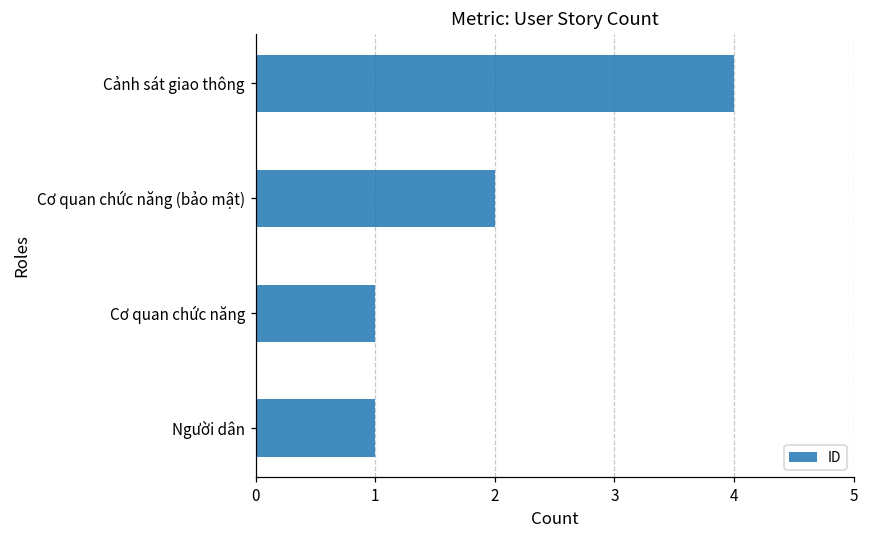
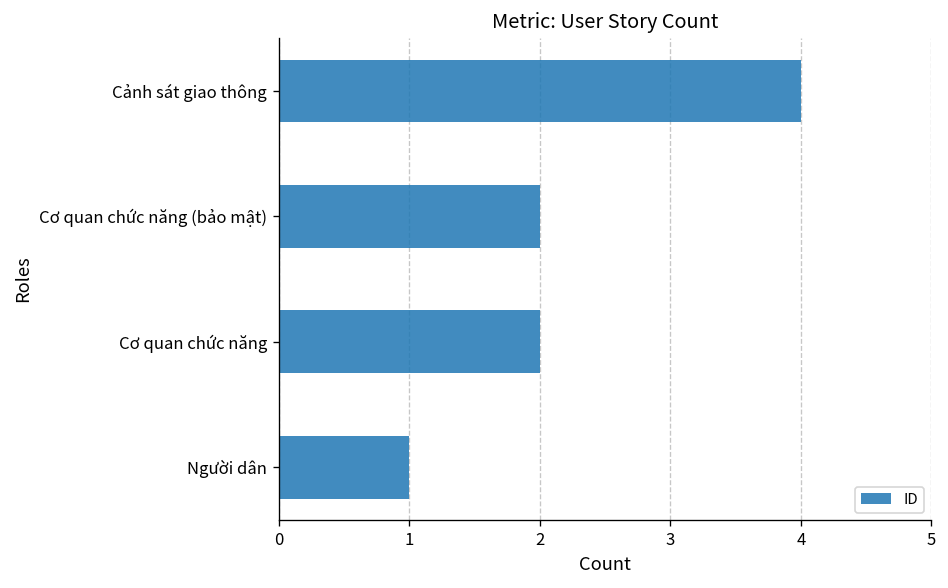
Cơ quan chức năng: 1 -> 2
